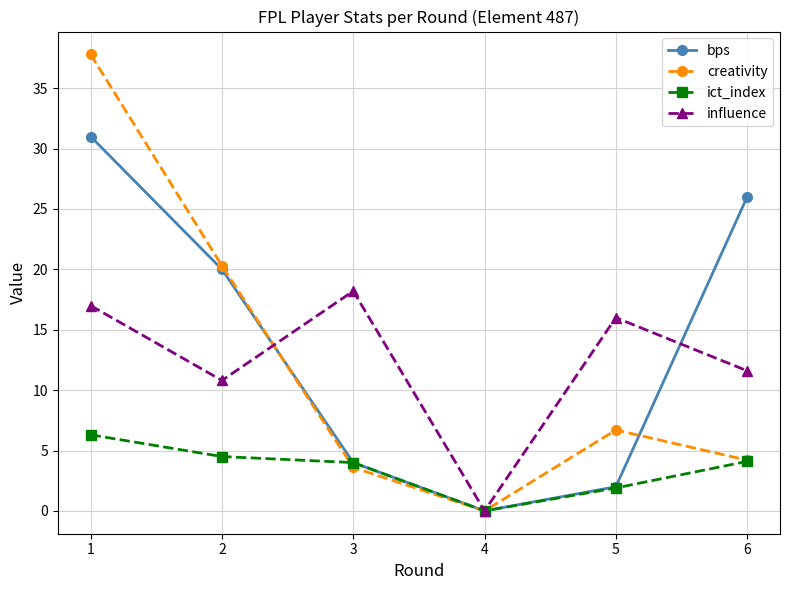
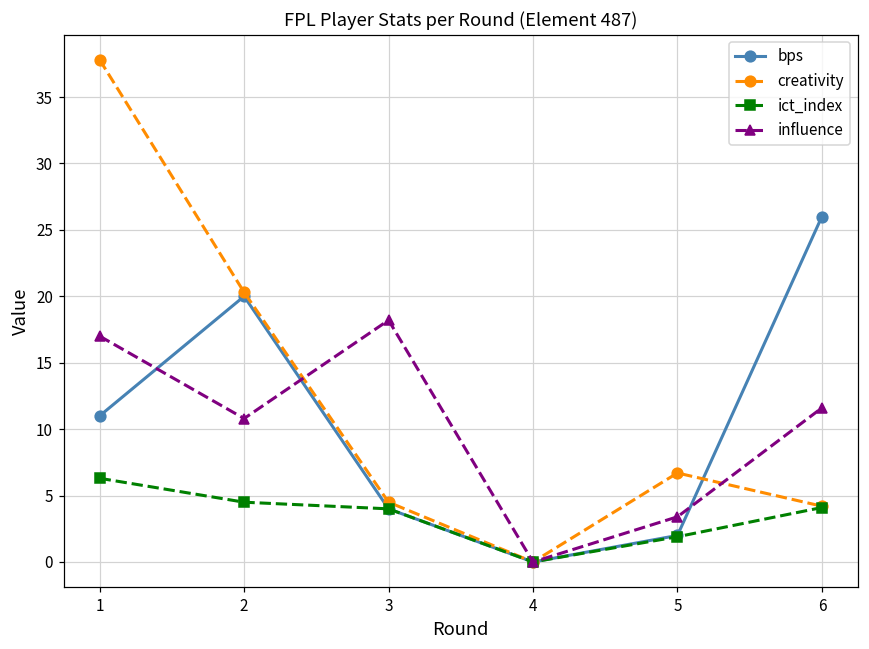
bps, 1: 31 -> 11
creativity, 3: 3.6 -> 4.5
influence, 5: 16.0 -> 3.4
